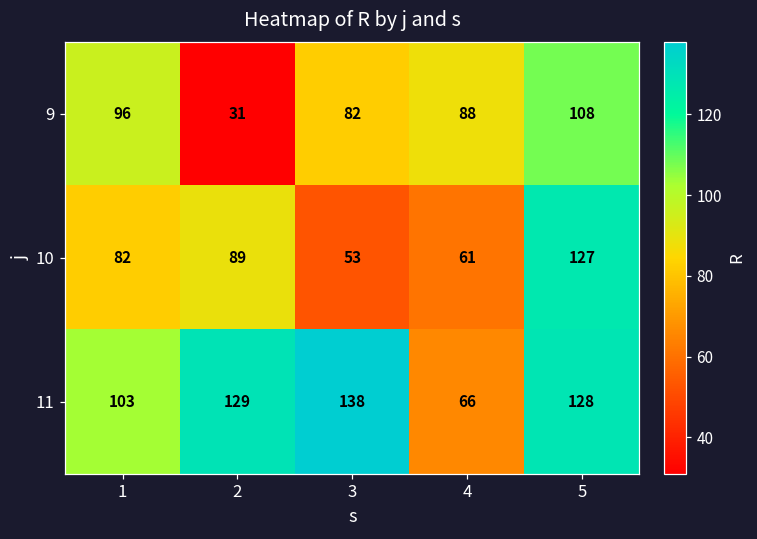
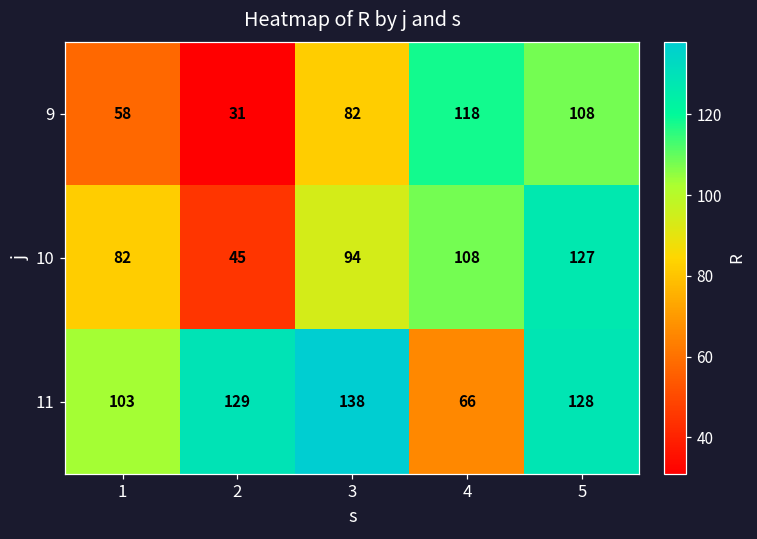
9, 1: 96 -> 58
9, 4: 88 -> 118
10, 2: 89 -> 45
10, 3: 53 -> 94
10, 4: 61 -> 108
